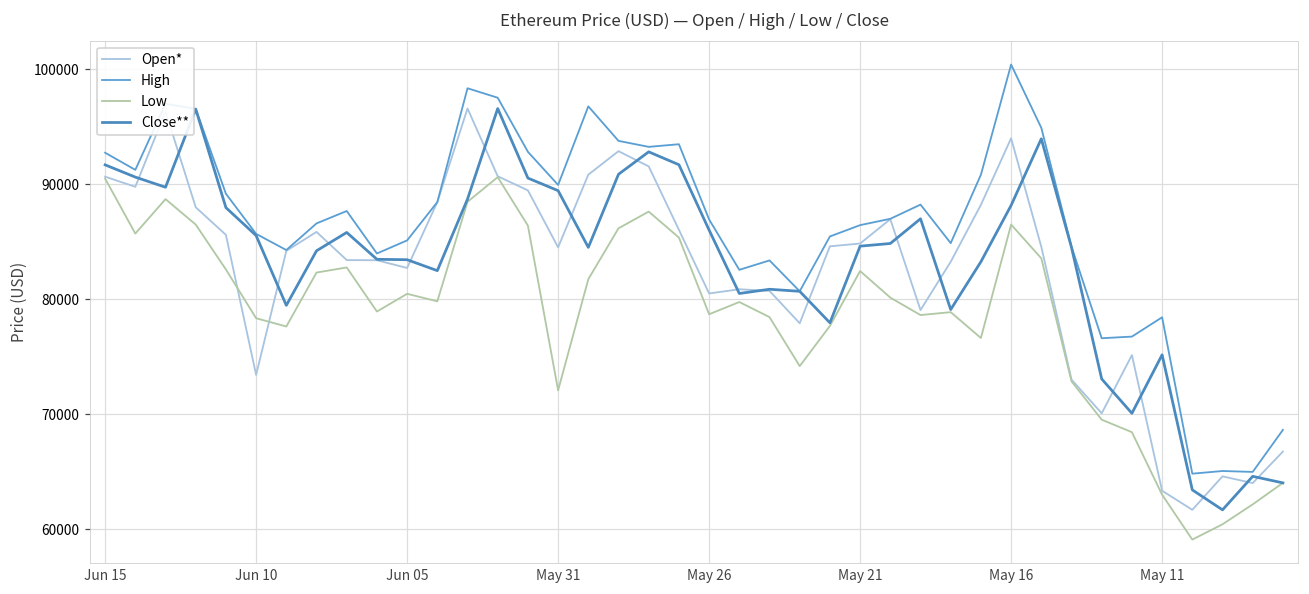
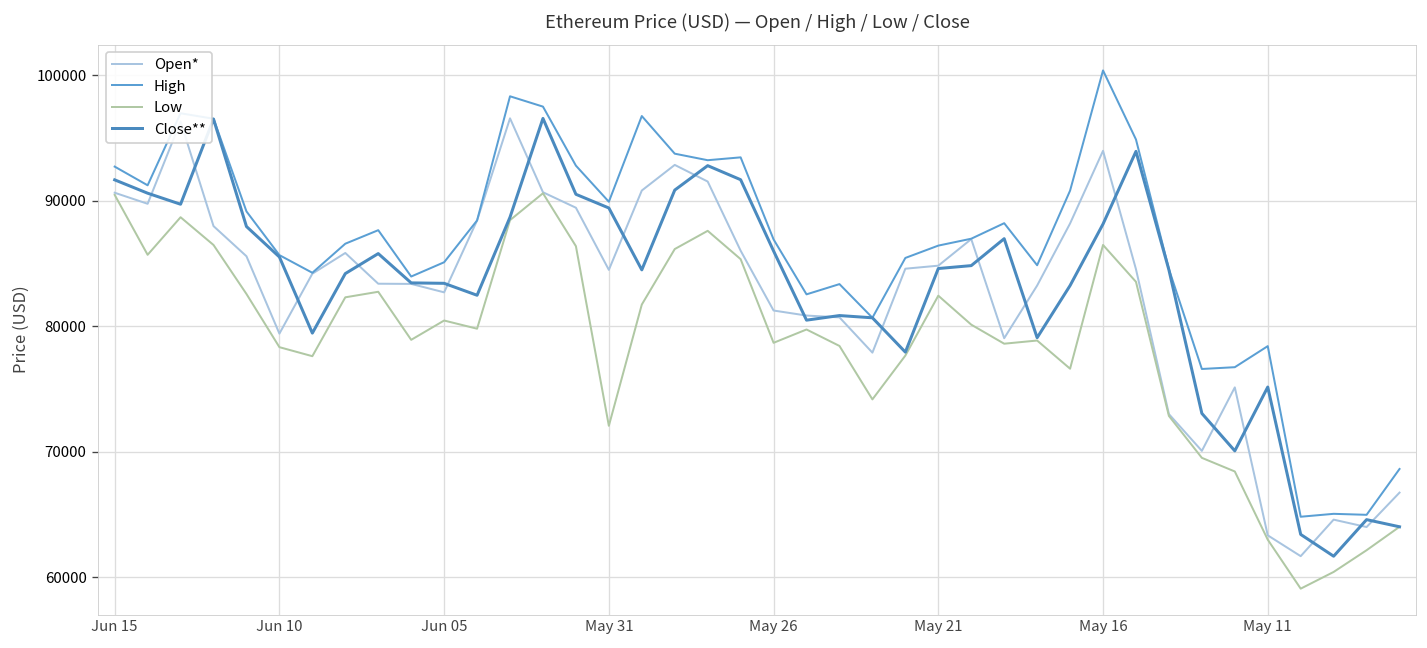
Open*, Jun 10: 73400 -> 79400
Open*, May 26: 80500 -> 81300
